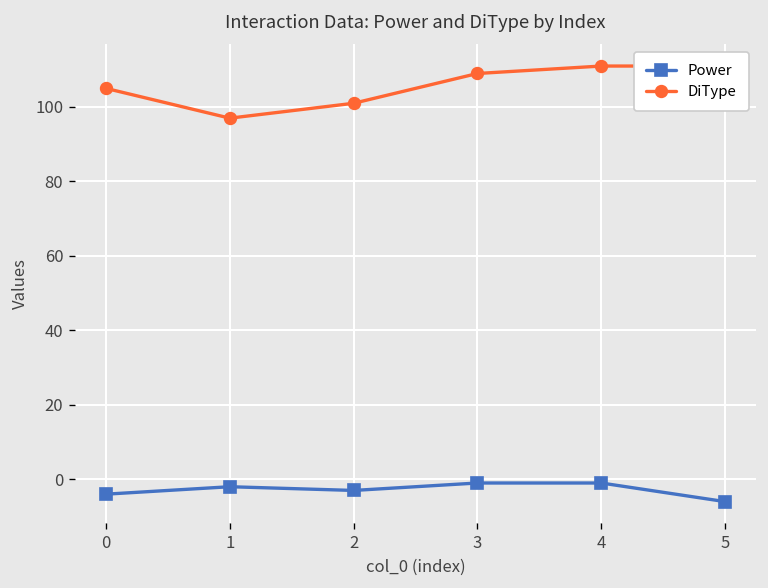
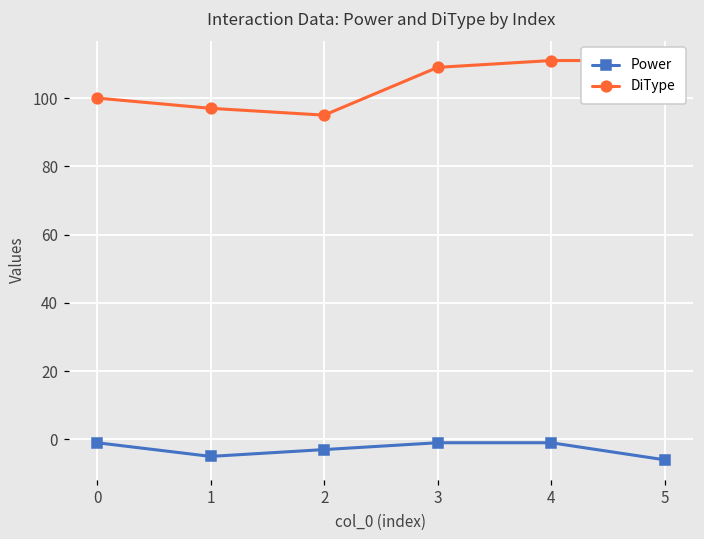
Power, 0: -4 -> -1
DiType, 0: 105 -> 100
Power, 1: -2 -> -5
DiType, 2: 101 -> 95
